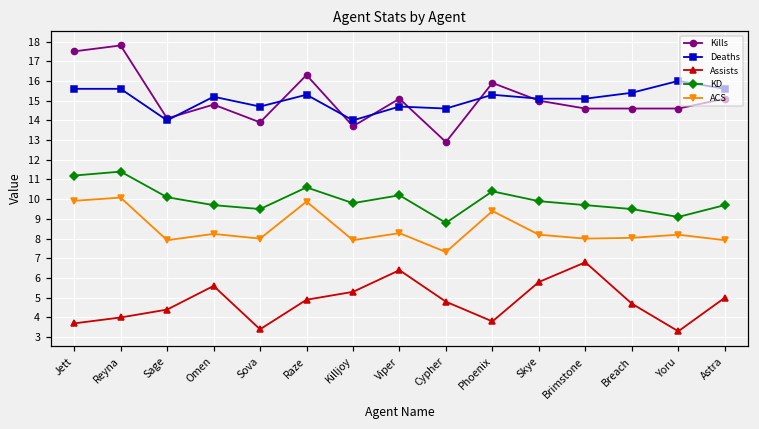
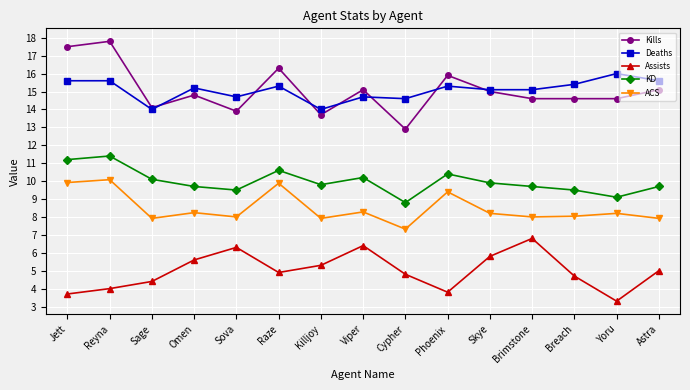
Assists, Sova: 3.4 -> 6.3
